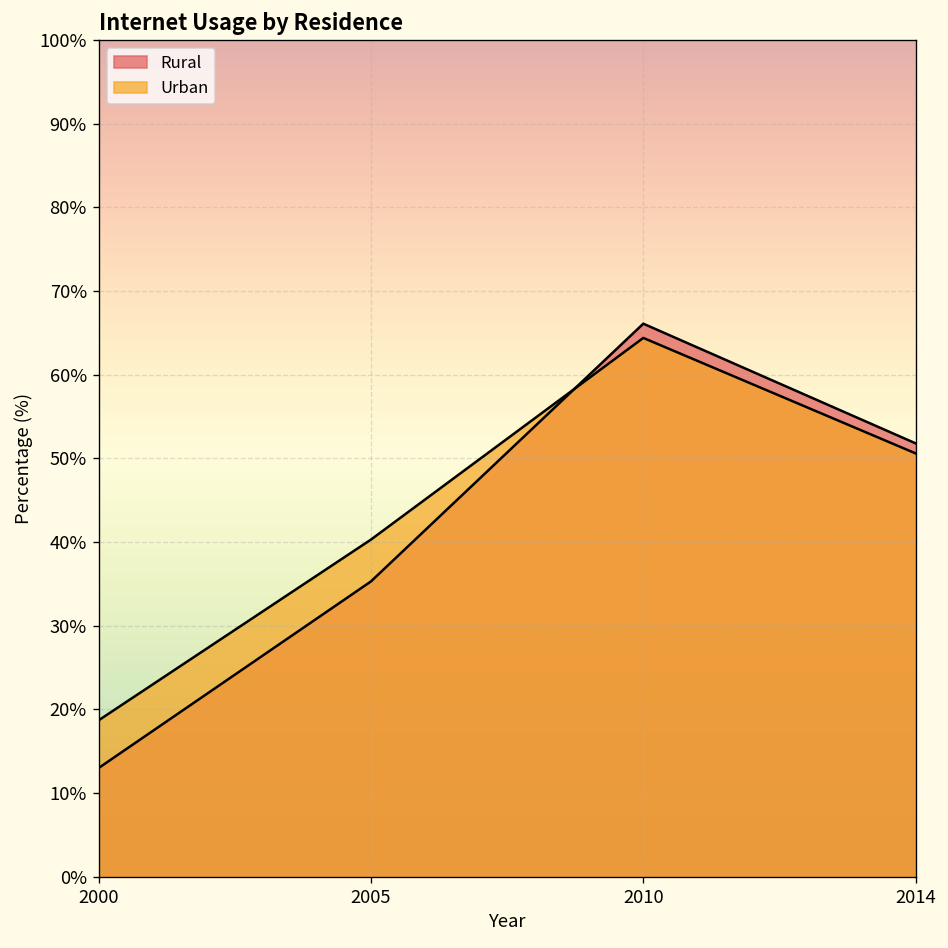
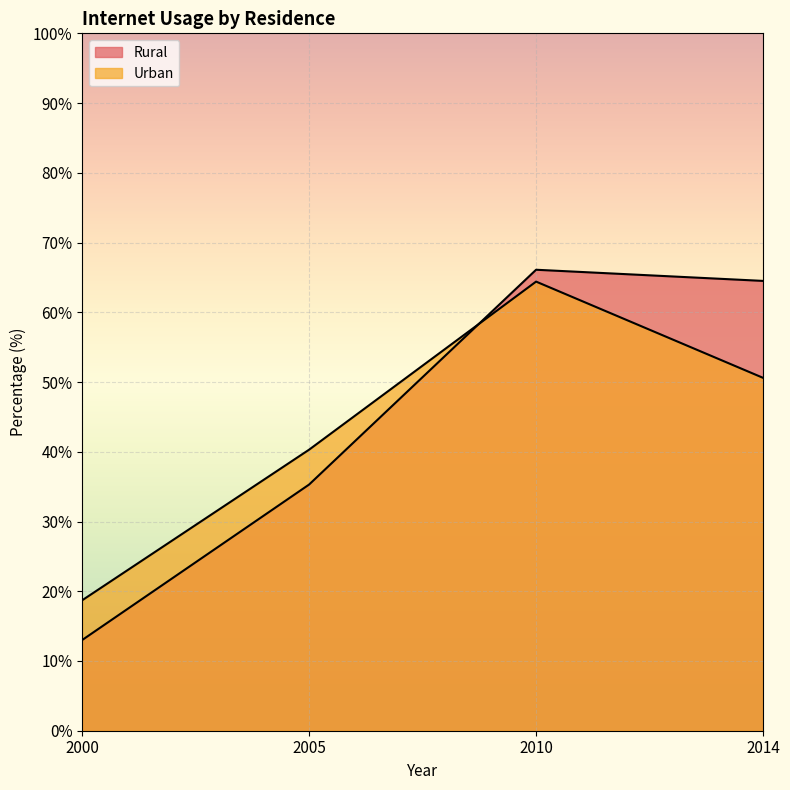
Rural, 2014: 52% -> 65%
